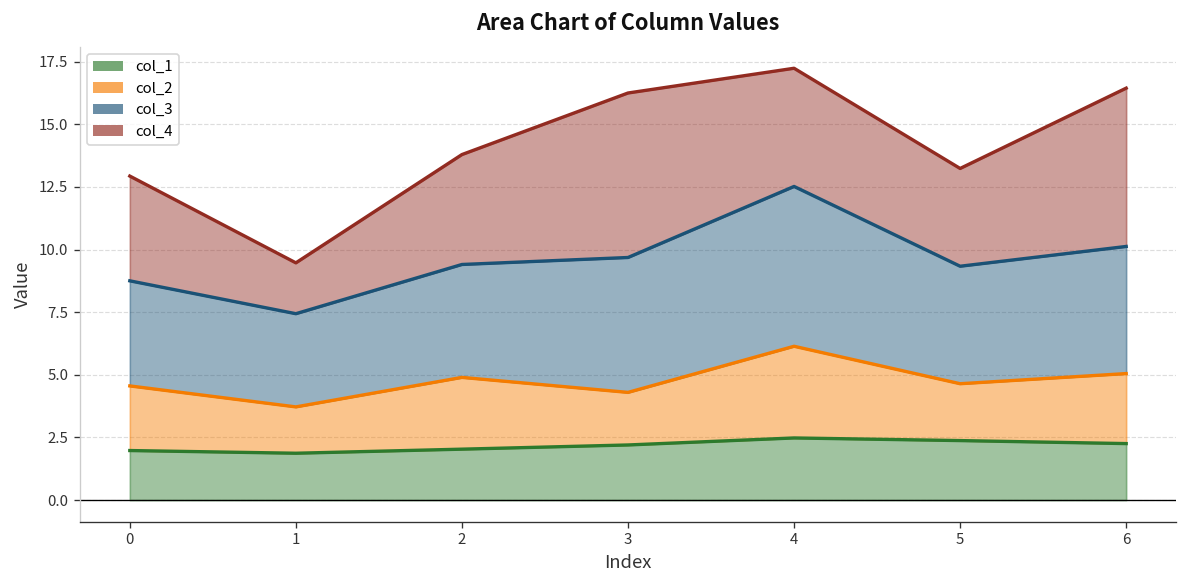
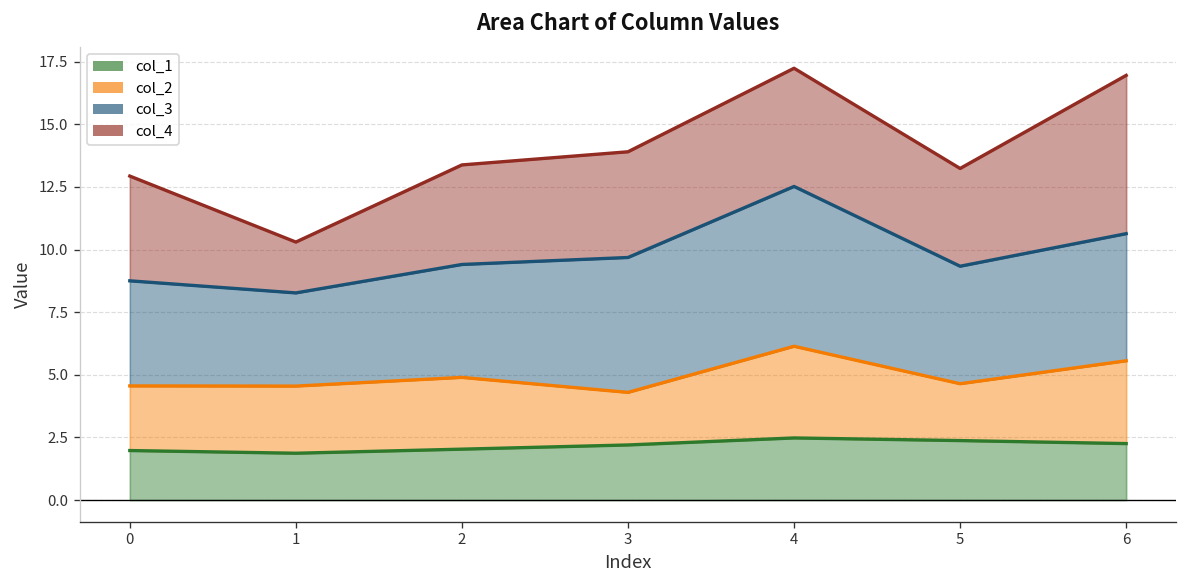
col_2, 1: 1.9 -> 2.7
col_4, 2: 4.4 -> 4.0
col_4, 3: 6.6 -> 4.2
col_2, 6: 2.8 -> 3.3
